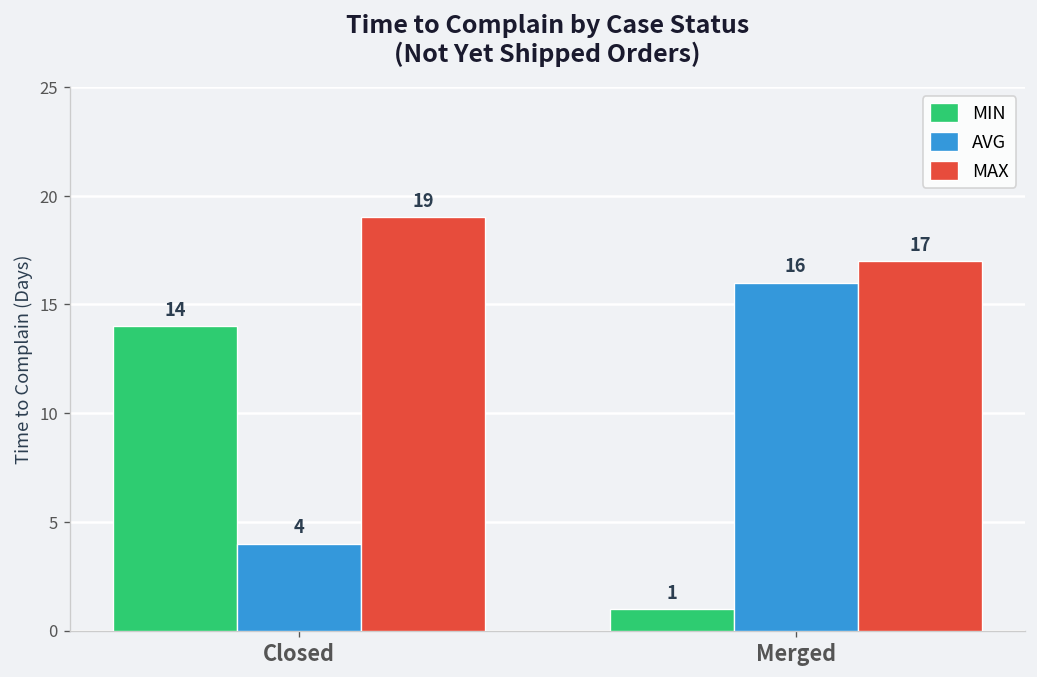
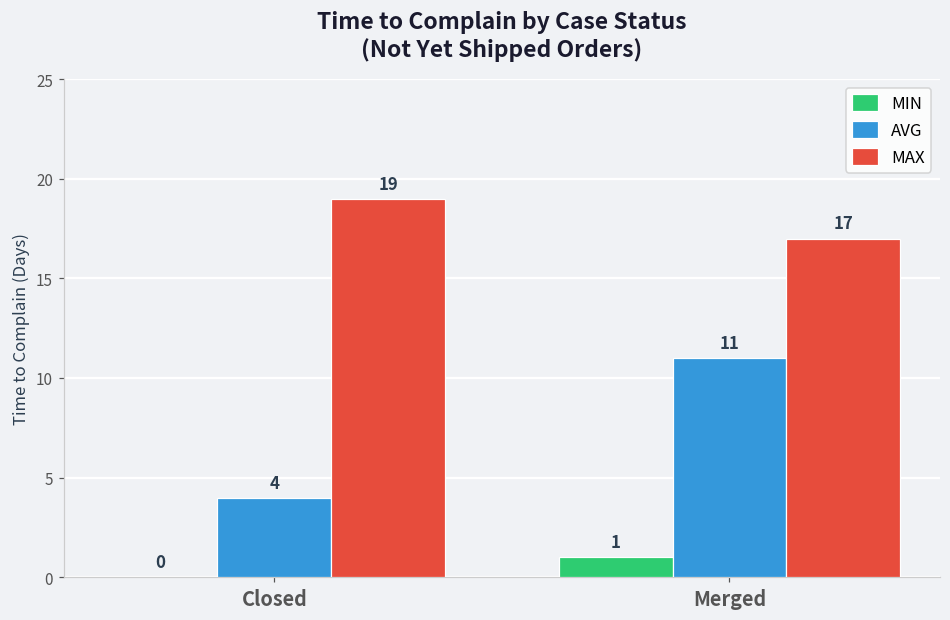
MIN, Closed: 14 -> 0
AVG, Merged: 16 -> 11
